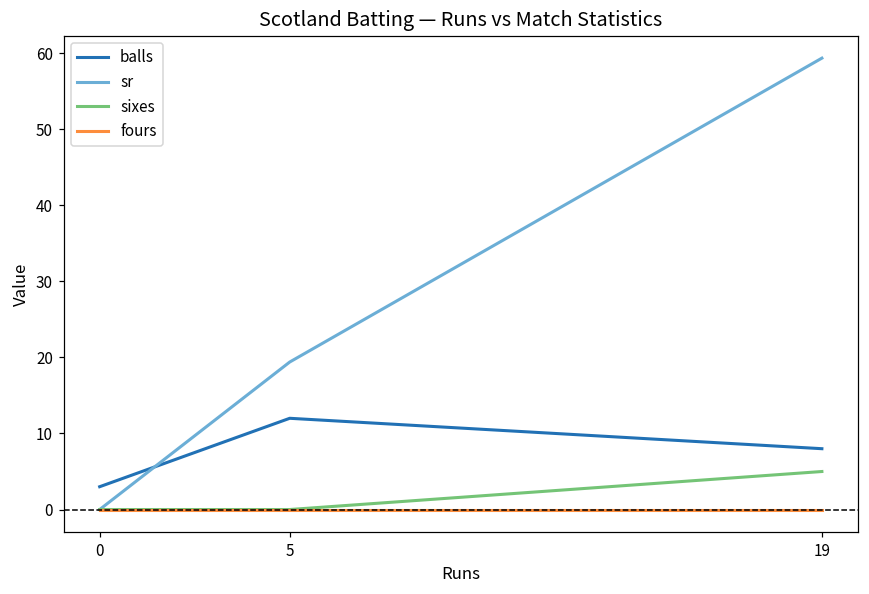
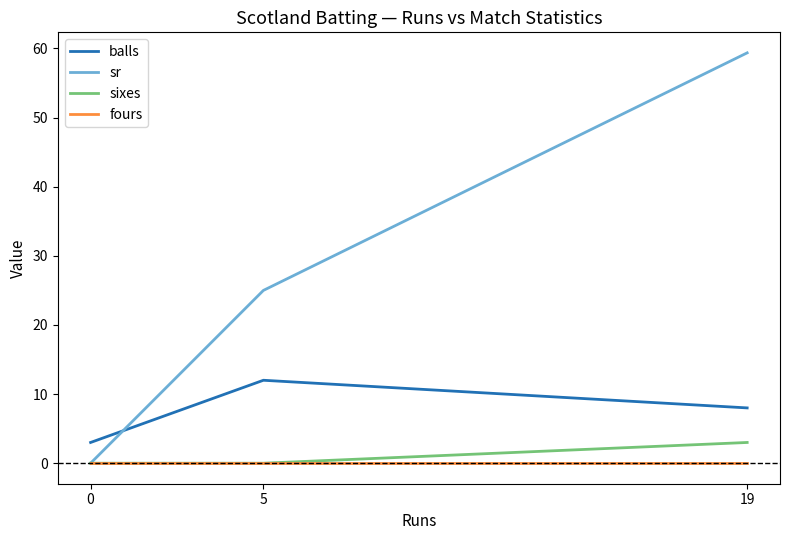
sr, 5: 19 -> 25
sixes, 19: 5 -> 3
